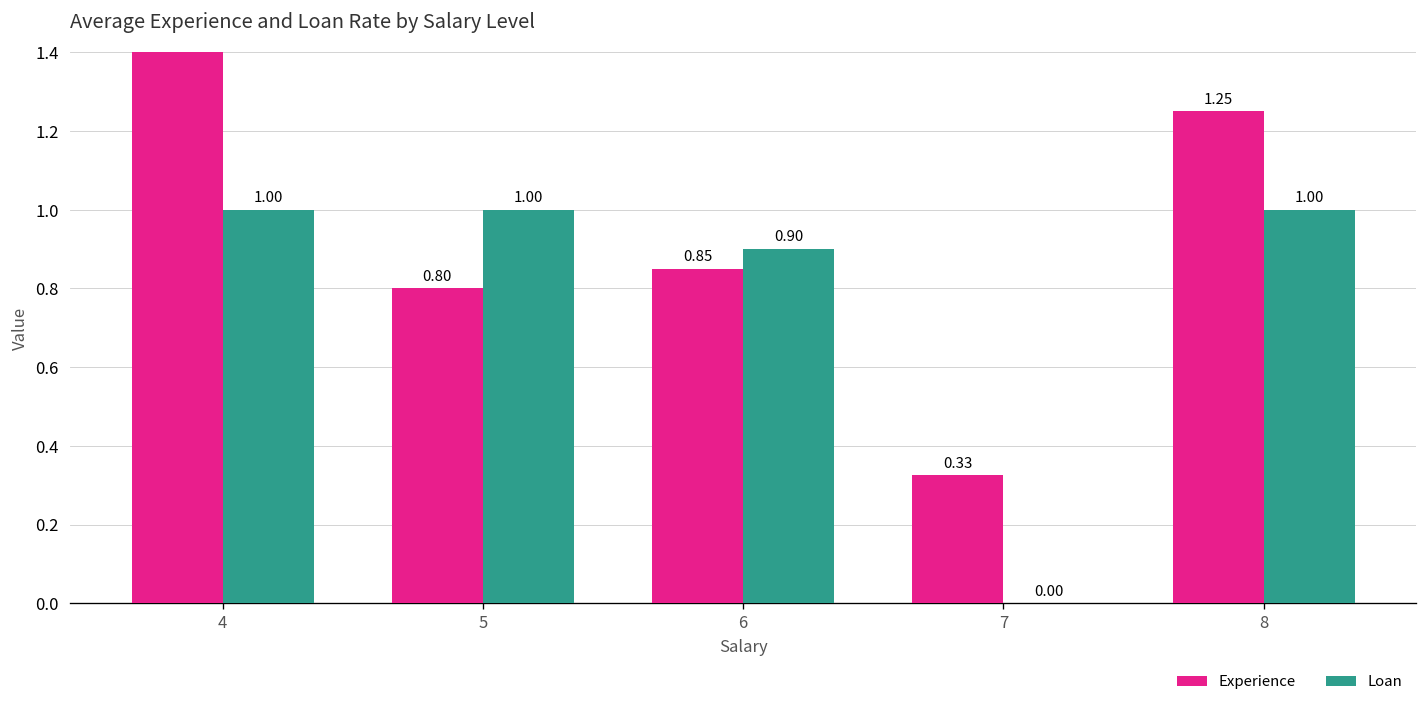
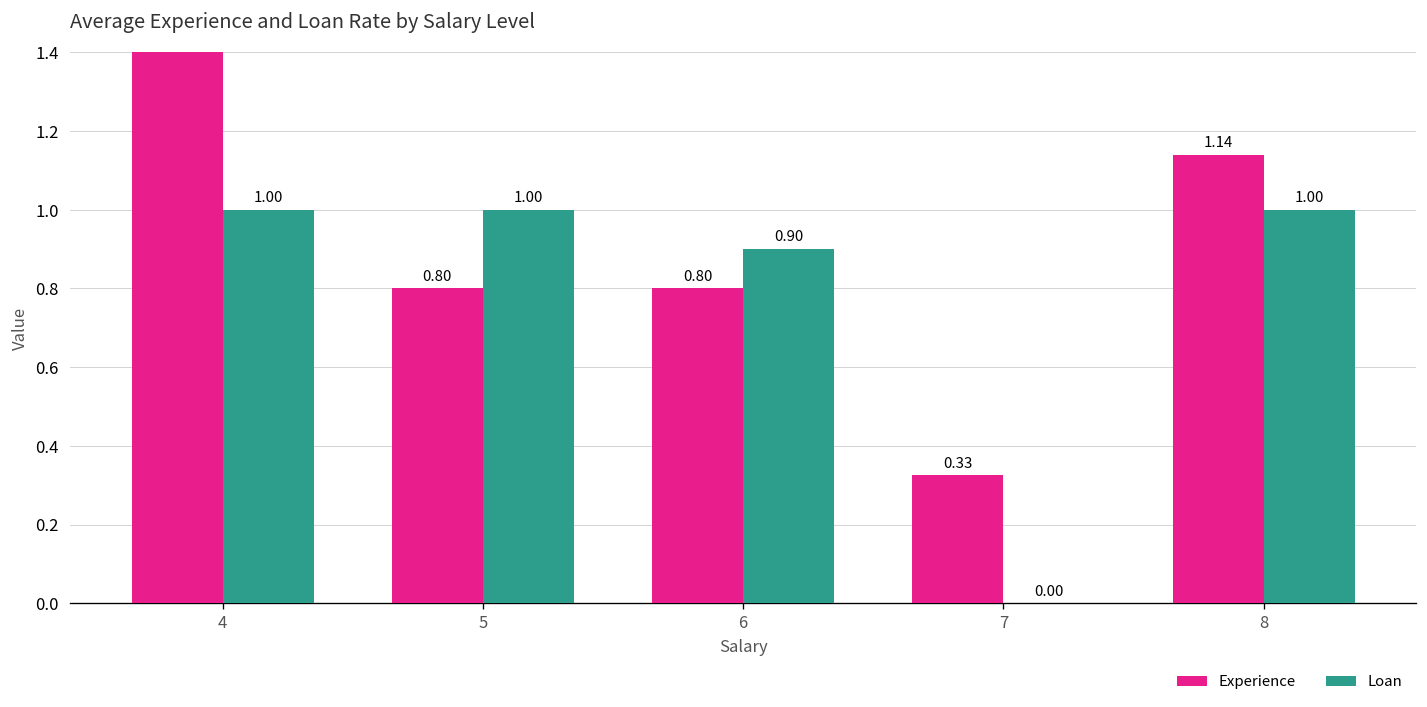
Experience, 6: 0.85 -> 0.80
Experience, 8: 1.25 -> 1.14
